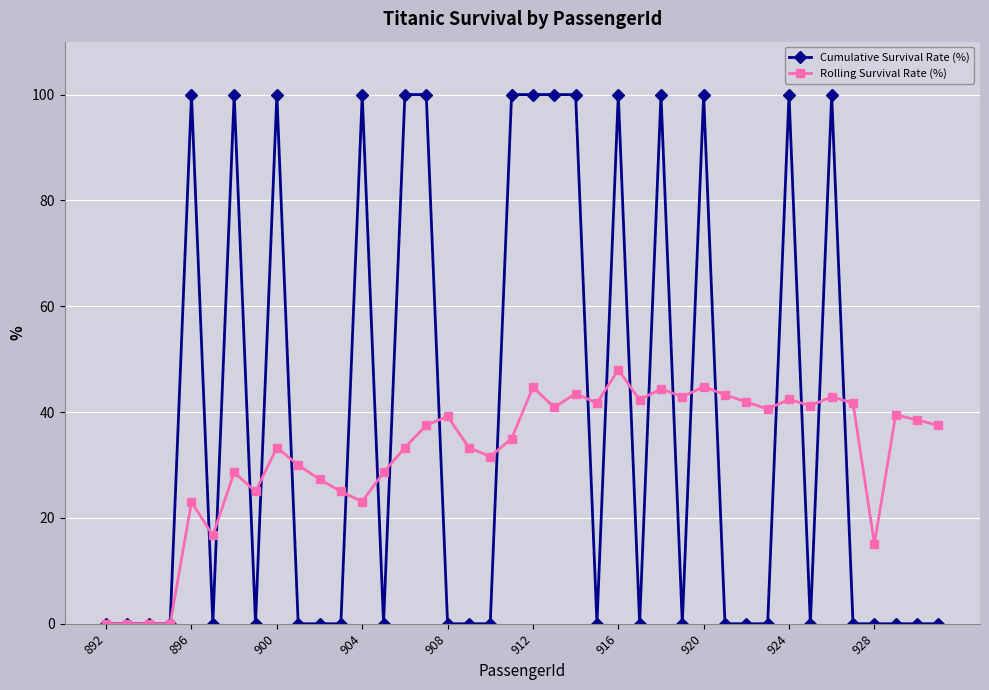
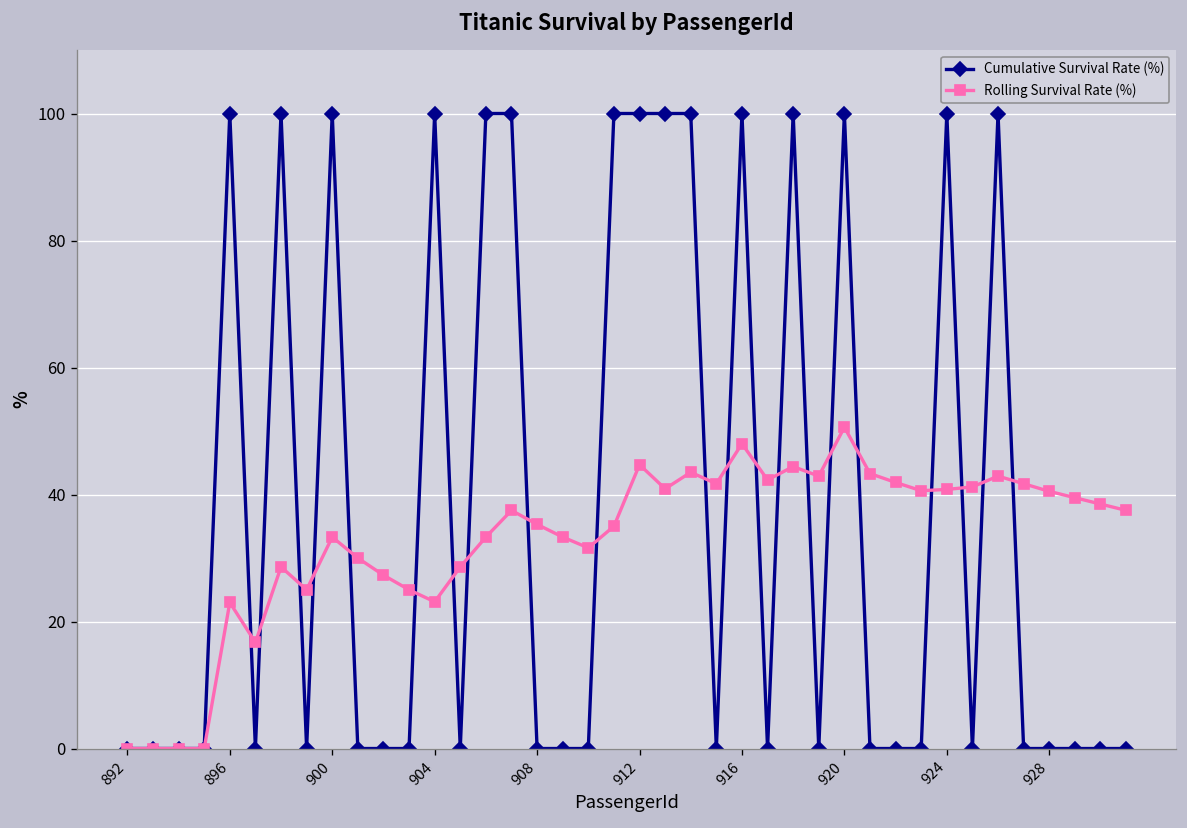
Rolling Survival Rate (%), 908: 39 -> 35
Rolling Survival Rate (%), 920: 45 -> 51
Rolling Survival Rate (%), 924: 42 -> 41
Rolling Survival Rate (%), 928: 15 -> 41
